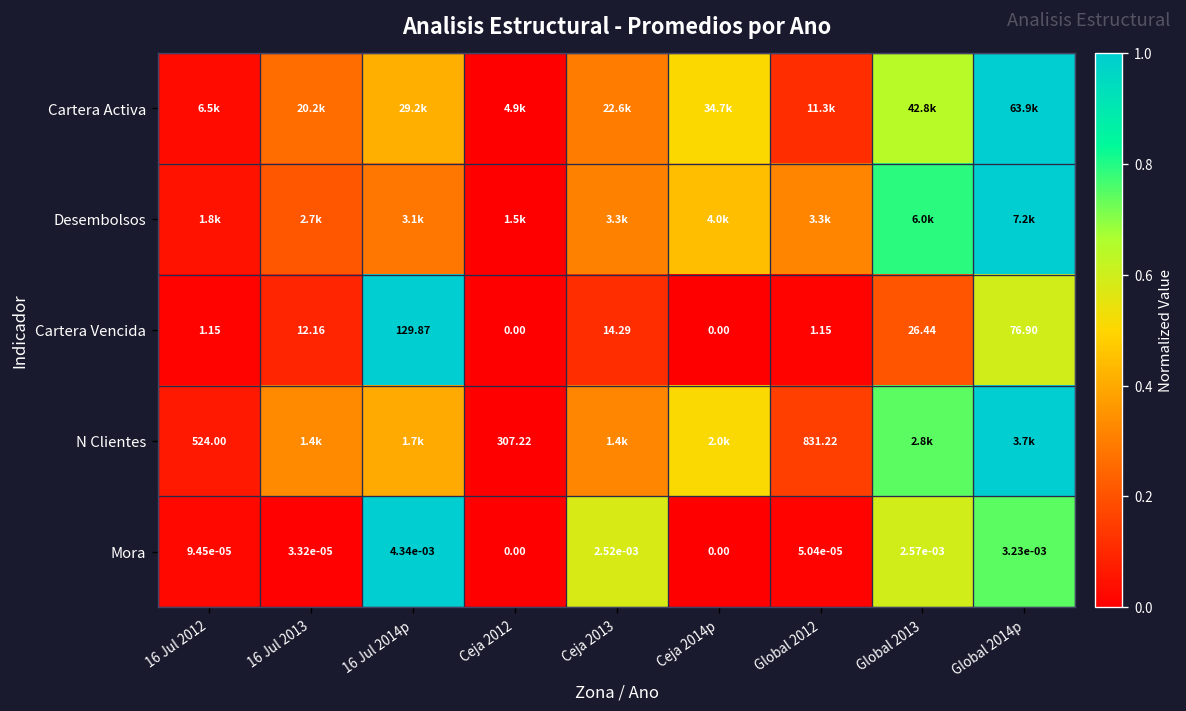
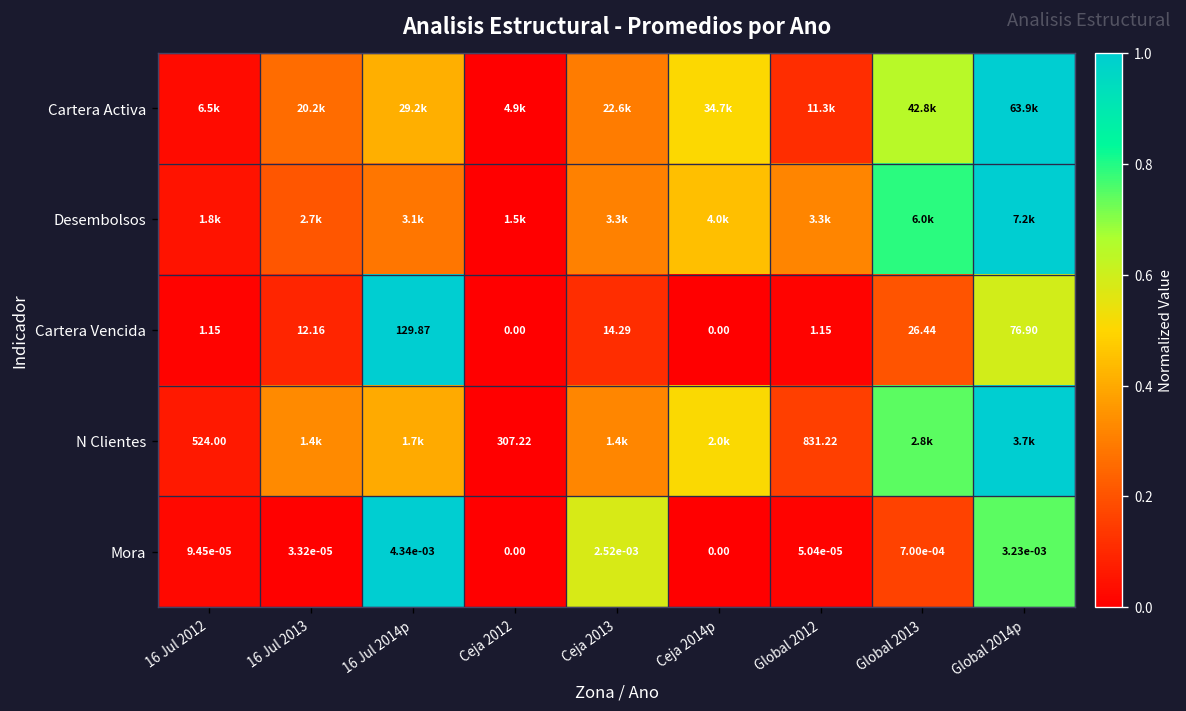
Mora, Global 2013: 2.57e-03 -> 7.00e-04
